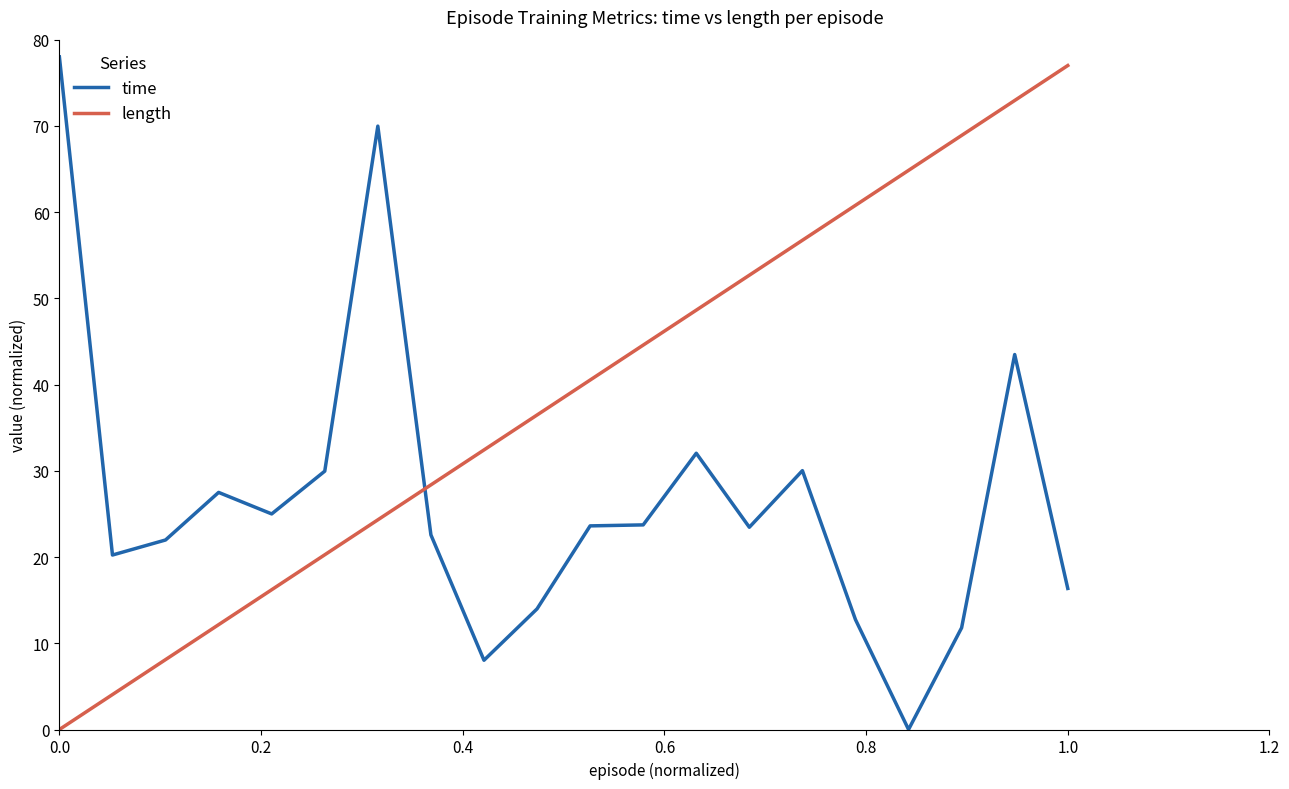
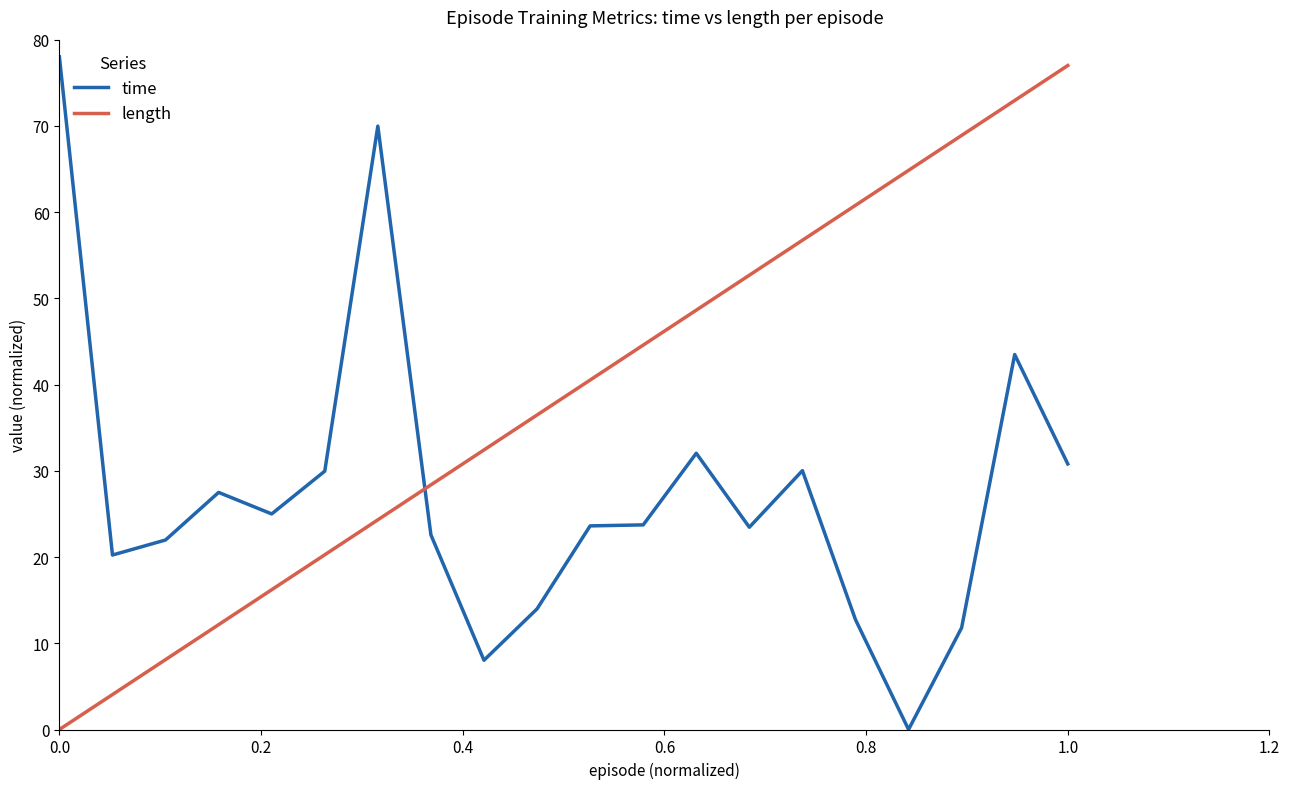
time, 1.0: 16 -> 31
